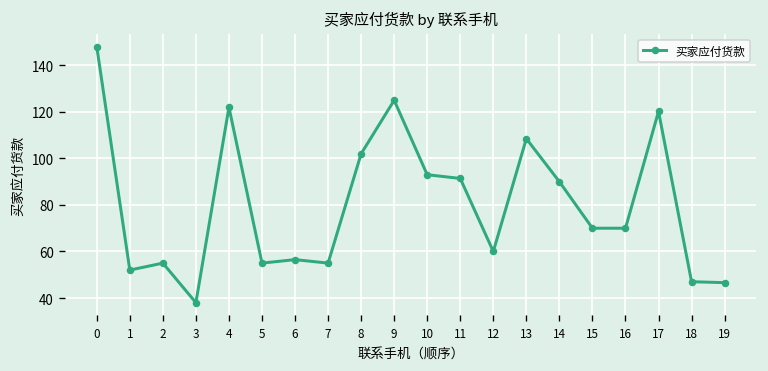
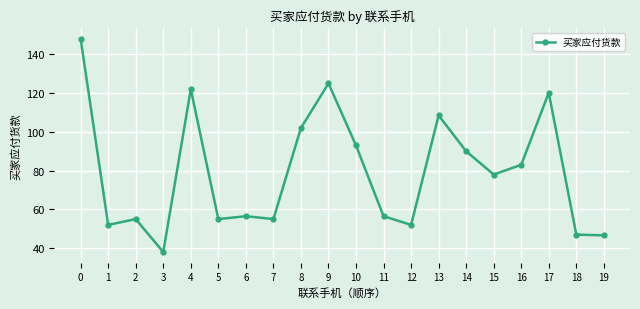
11: 91 -> 57
12: 60 -> 52
15: 70 -> 78
16: 70 -> 83
